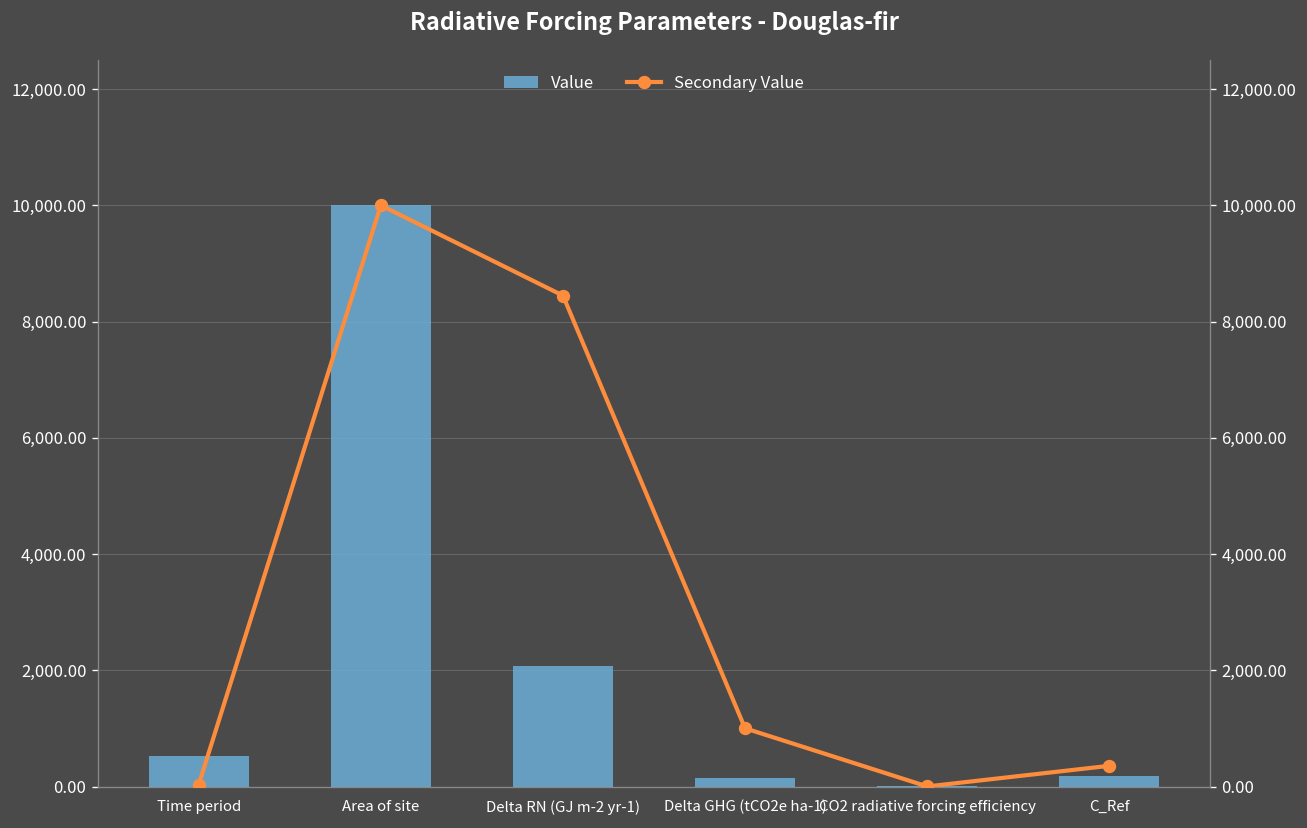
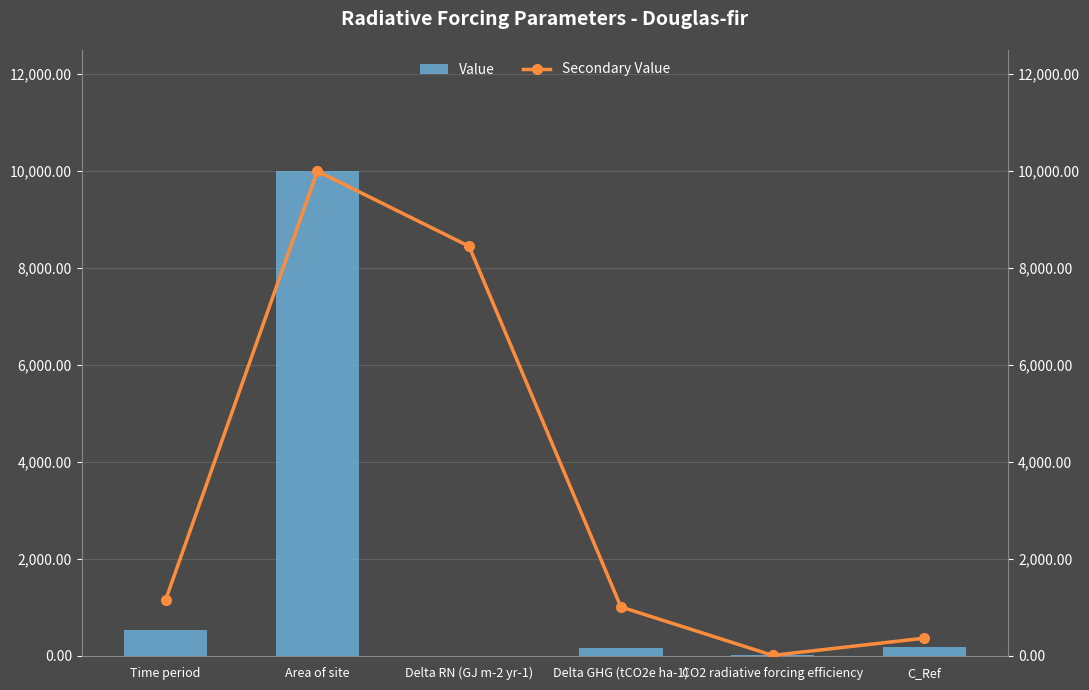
Value, Delta RN (GJ m-2 yr-1): 2,100 -> 0
Secondary Value, Time period: 0 -> 1,100
